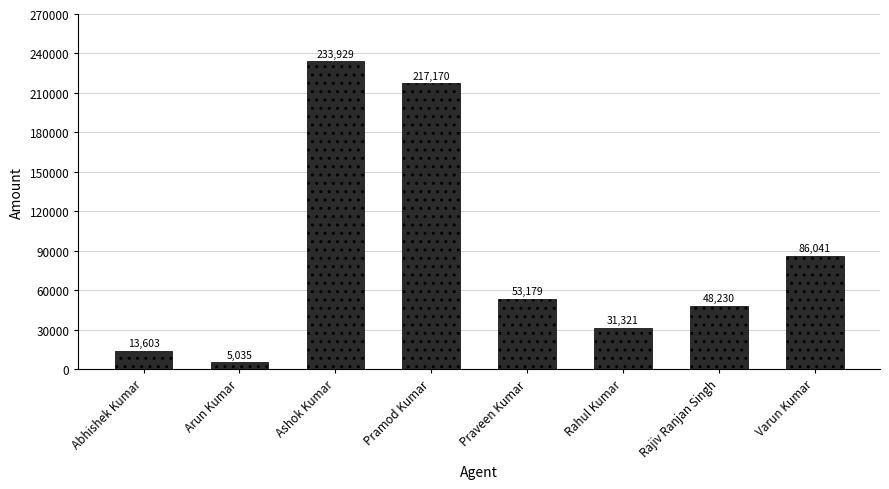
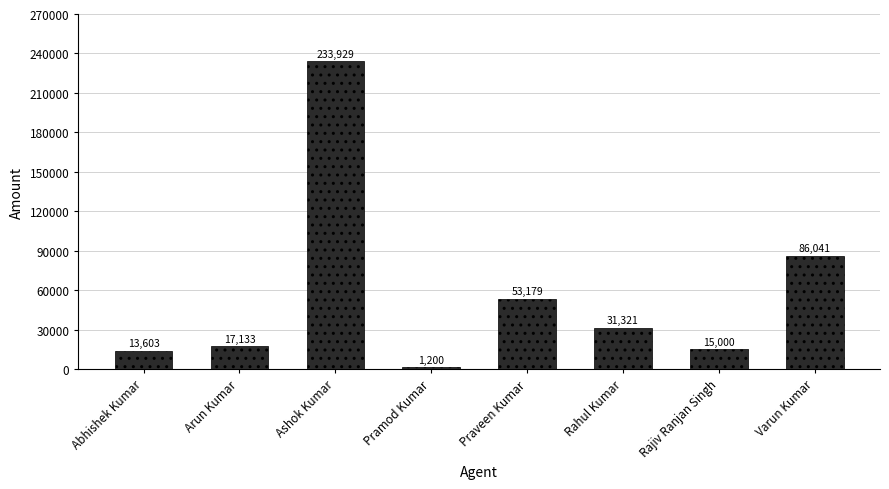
Arun Kumar: 5,035 -> 17,133
Pramod Kumar: 217,170 -> 1,200
Rajiv Ranjan Singh: 48,230 -> 15,000
